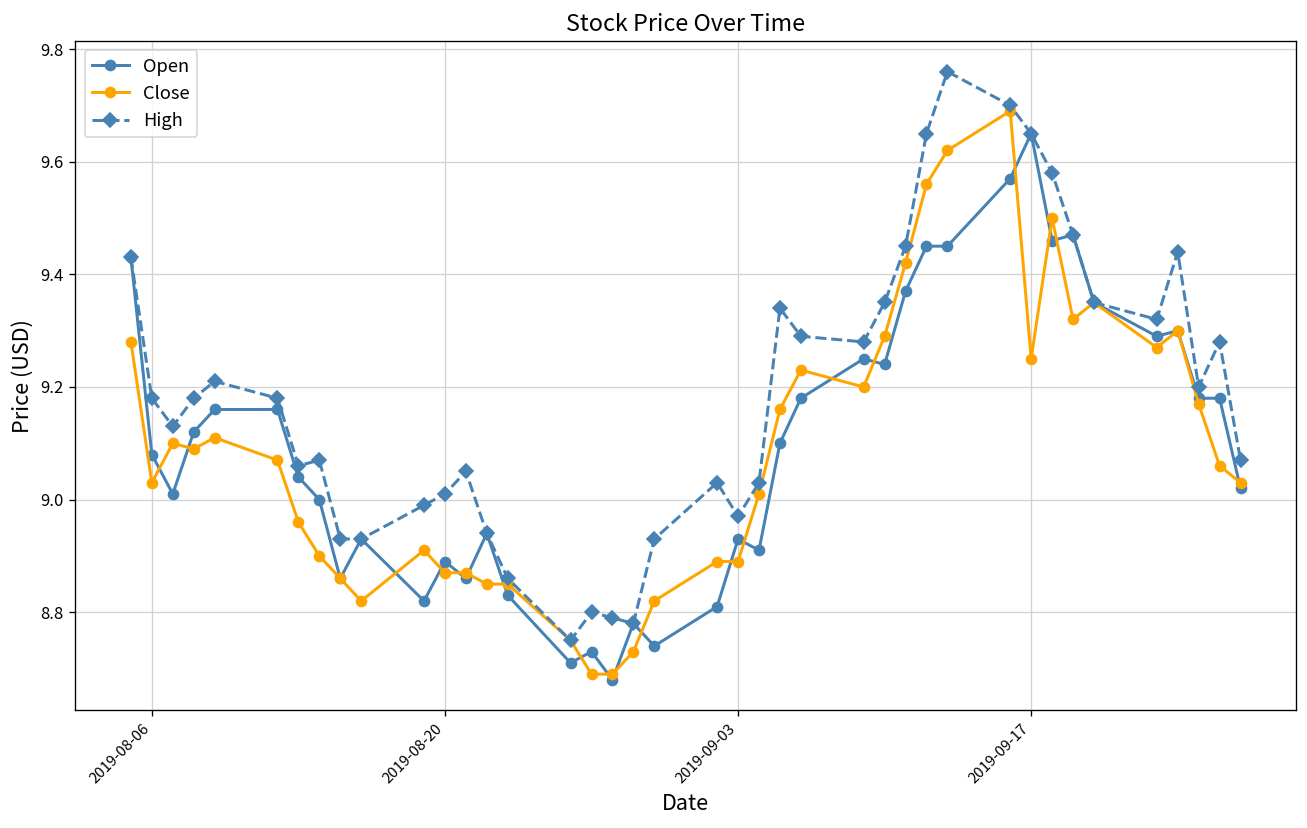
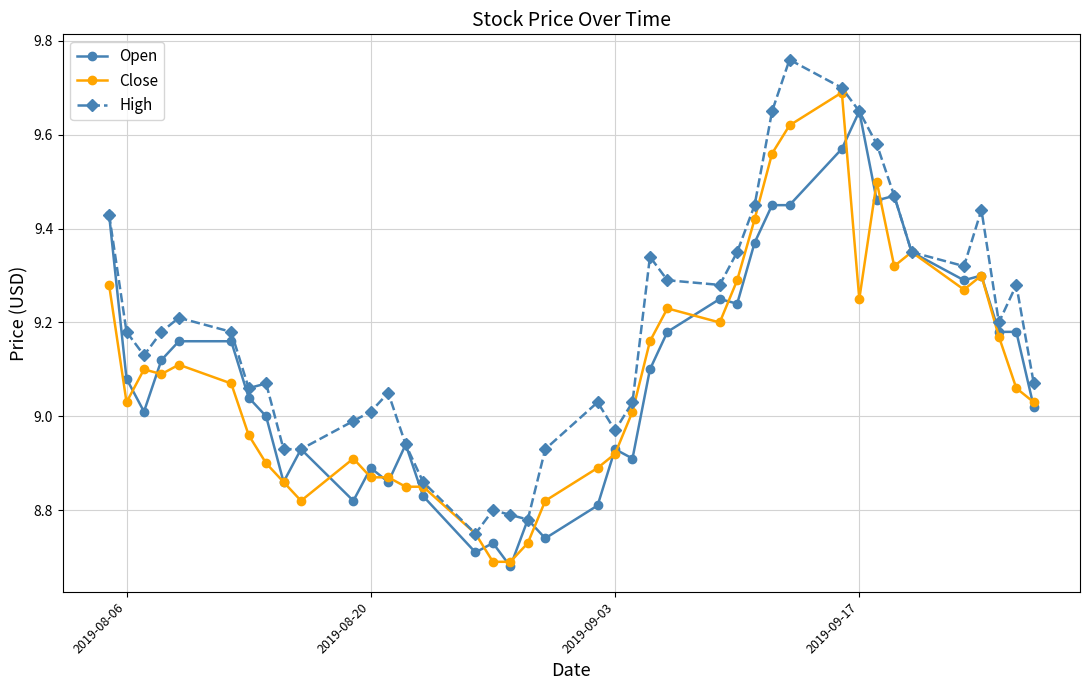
Close, 2019-09-03: 8.89 -> 8.92
